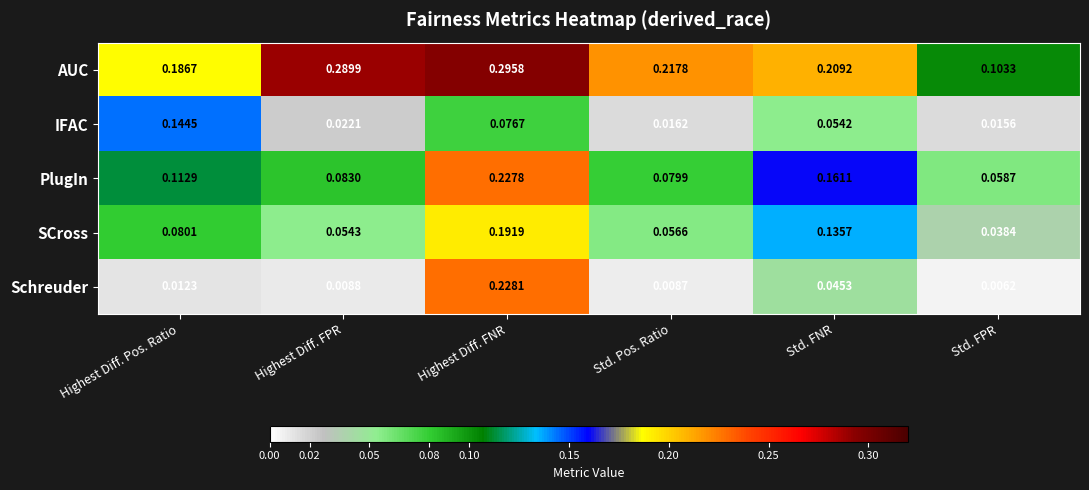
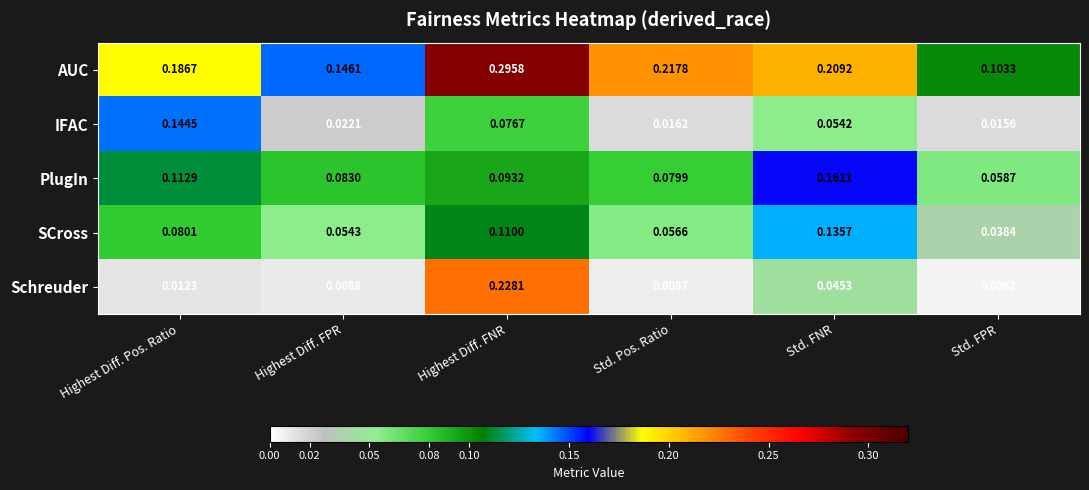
AUC, Highest Diff. FPR: 0.2899 -> 0.1461
PlugIn, Highest Diff. FNR: 0.2278 -> 0.0932
SCross, Highest Diff. FNR: 0.1919 -> 0.1100
